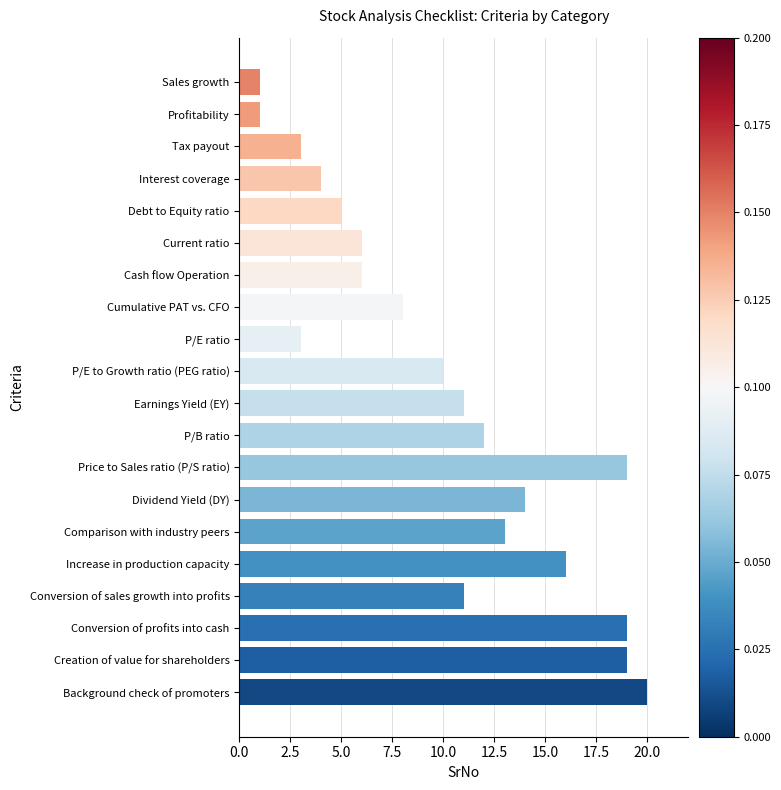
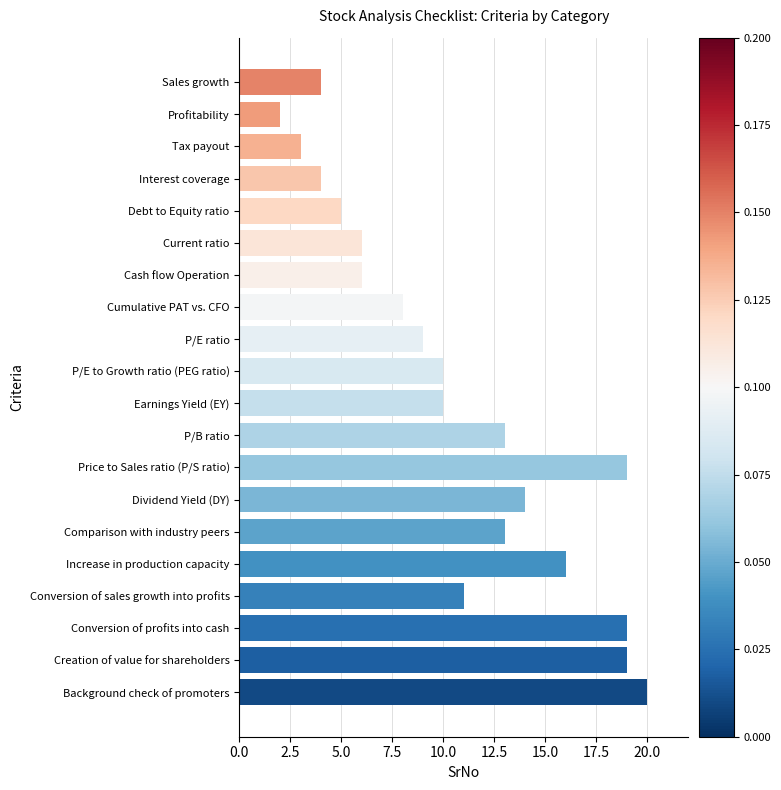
Sales growth: 1 -> 4
Profitability: 1 -> 2
P/E ratio: 3 -> 9
Earnings Yield (EY): 11 -> 10
P/B ratio: 12 -> 13
